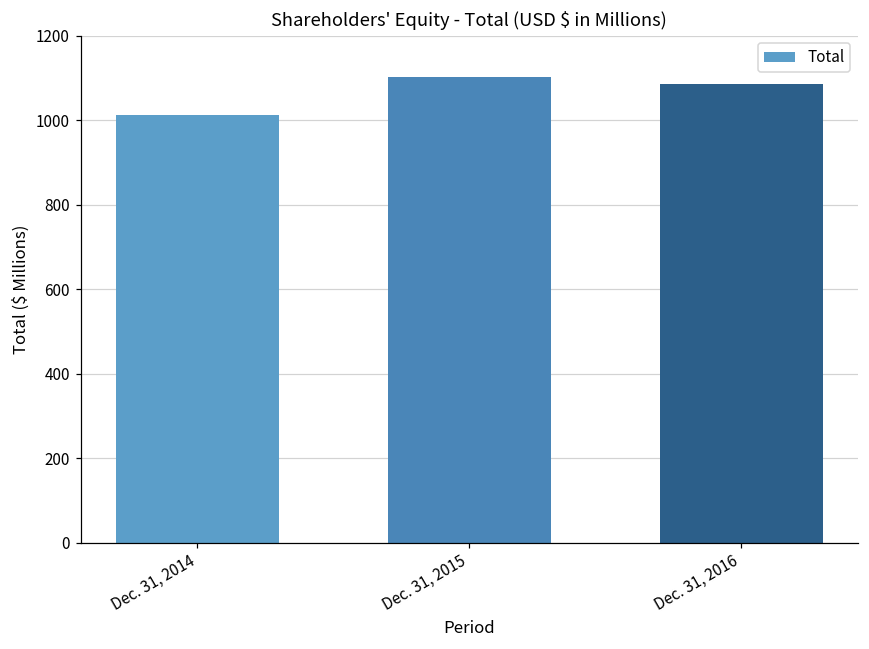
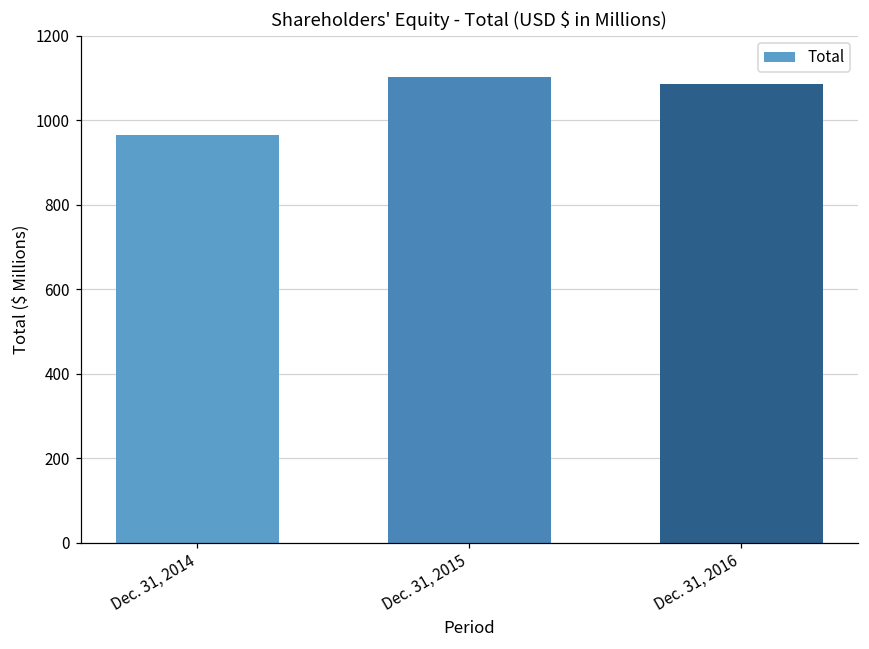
Dec. 31, 2014: 1010 -> 960
